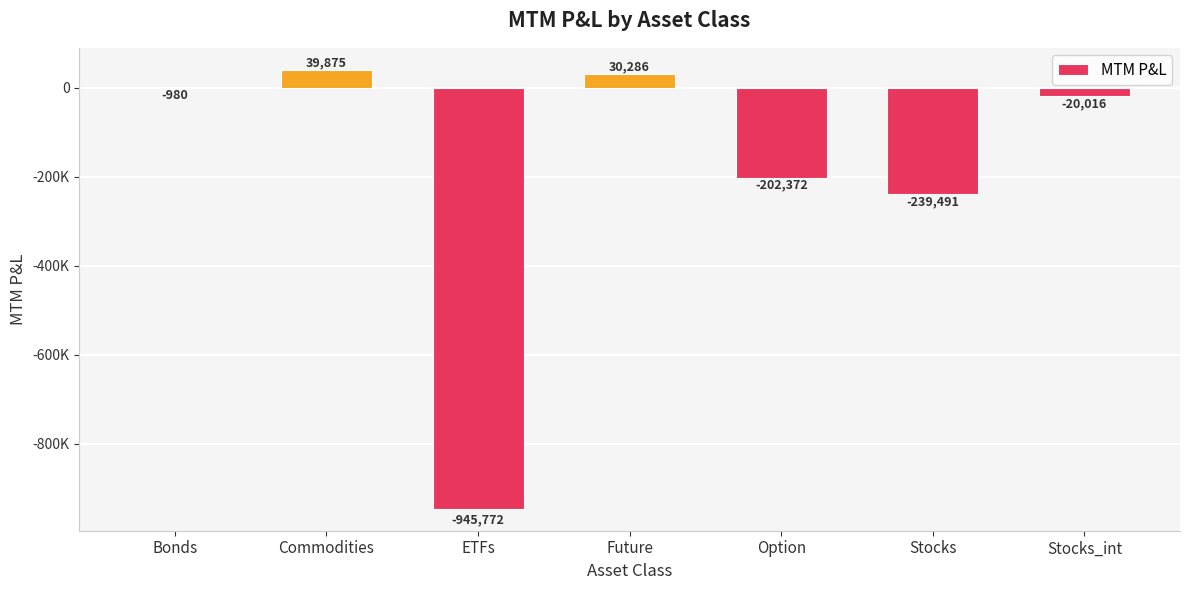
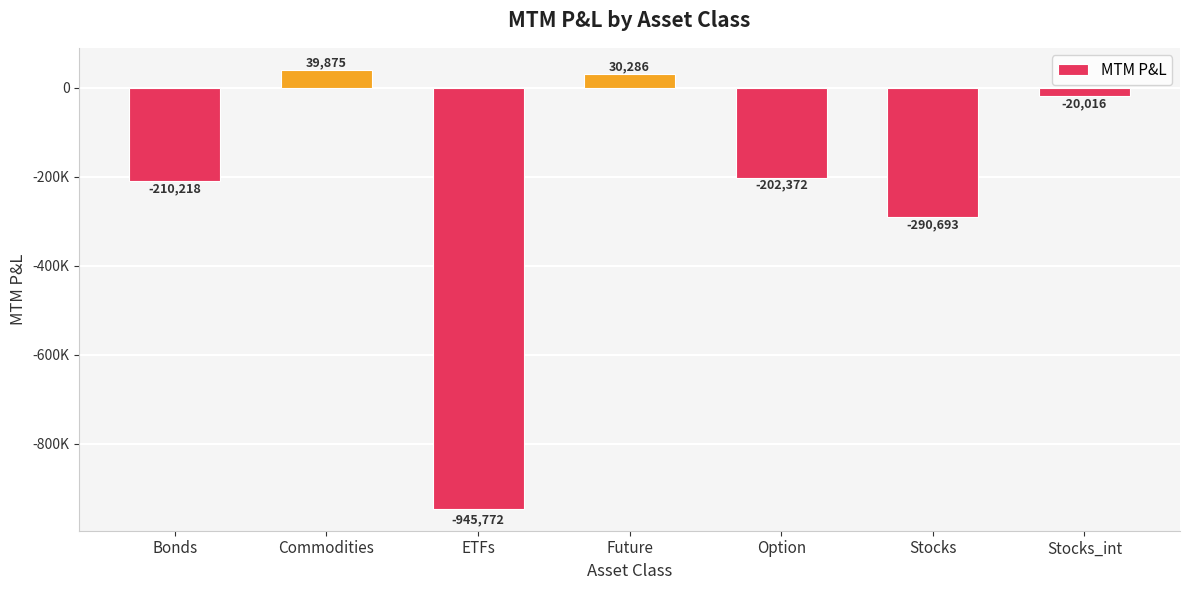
Bonds: -980 -> -210,218
Stocks: -239,491 -> -290,693
